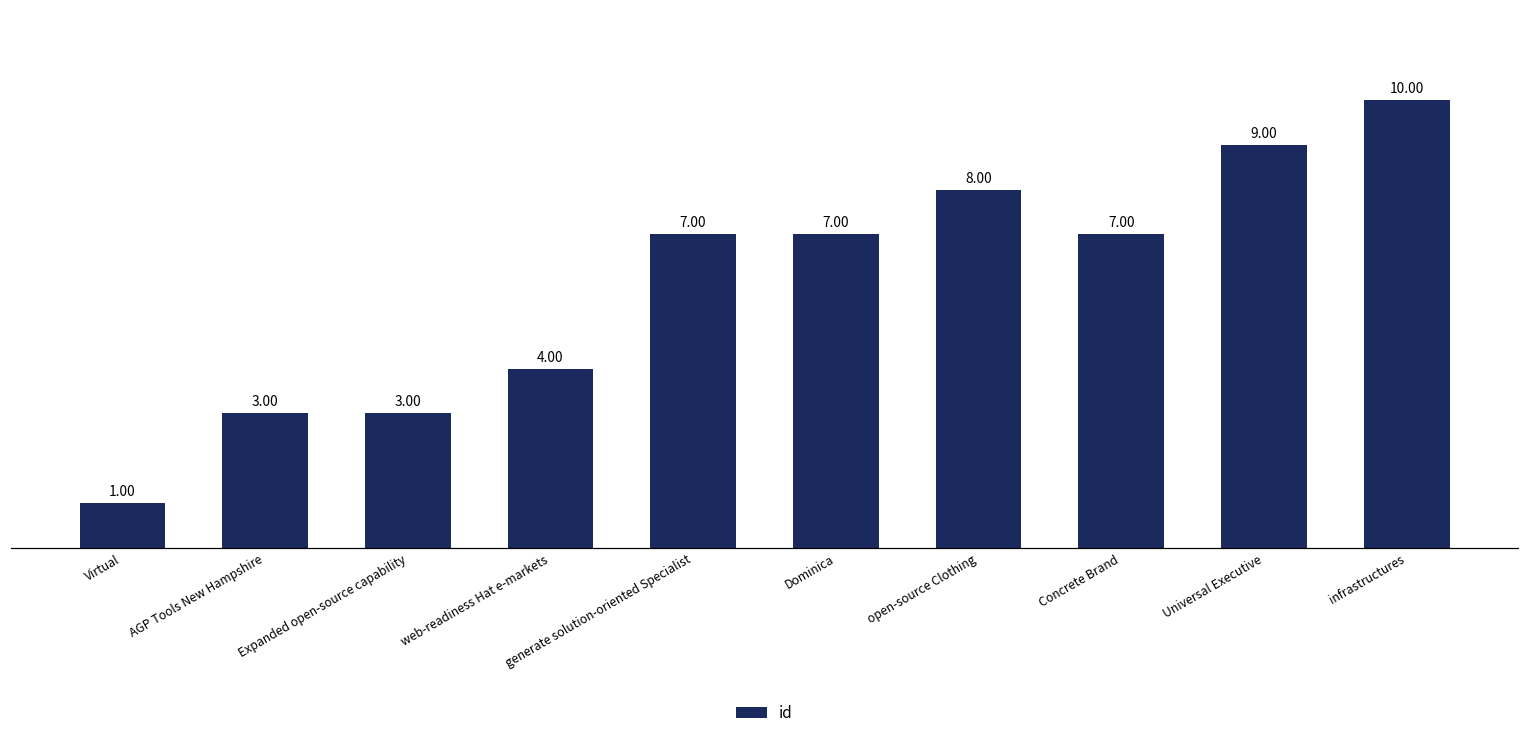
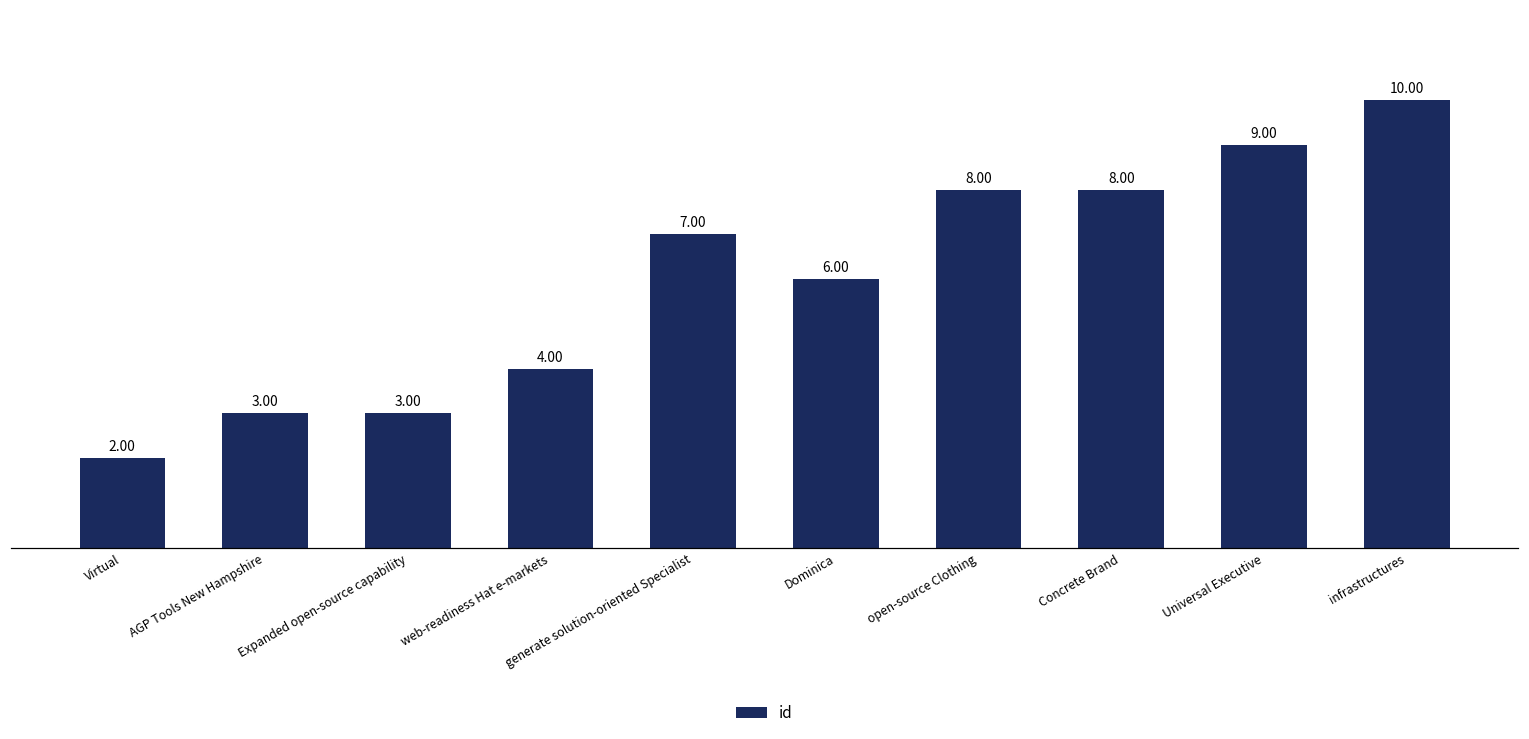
Virtual: 1.00 -> 2.00
Dominica: 7.00 -> 6.00
Concrete Brand: 7.00 -> 8.00
